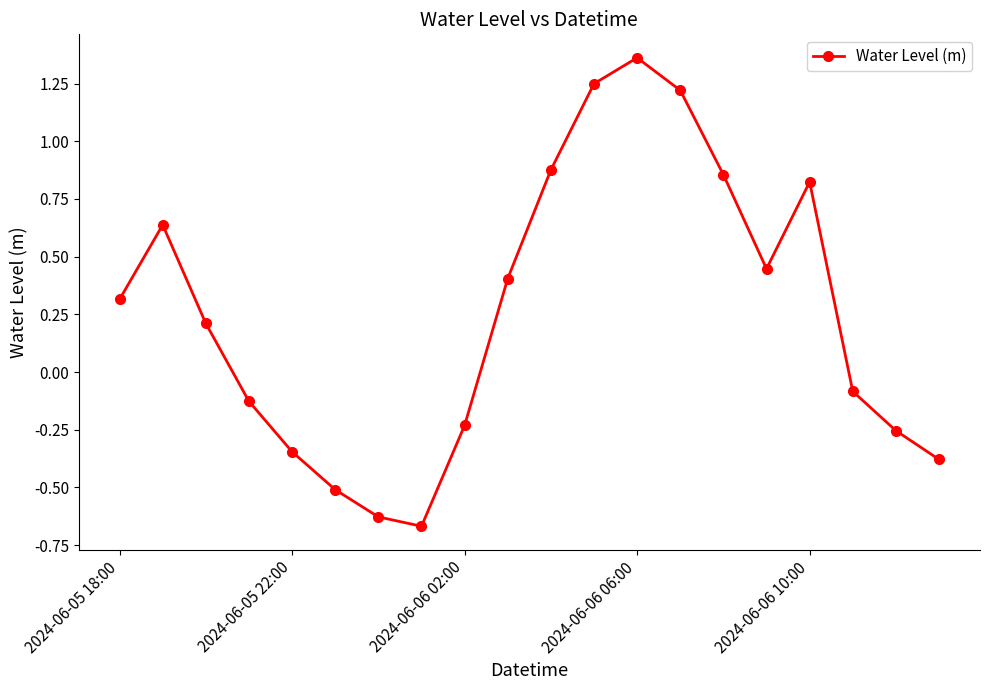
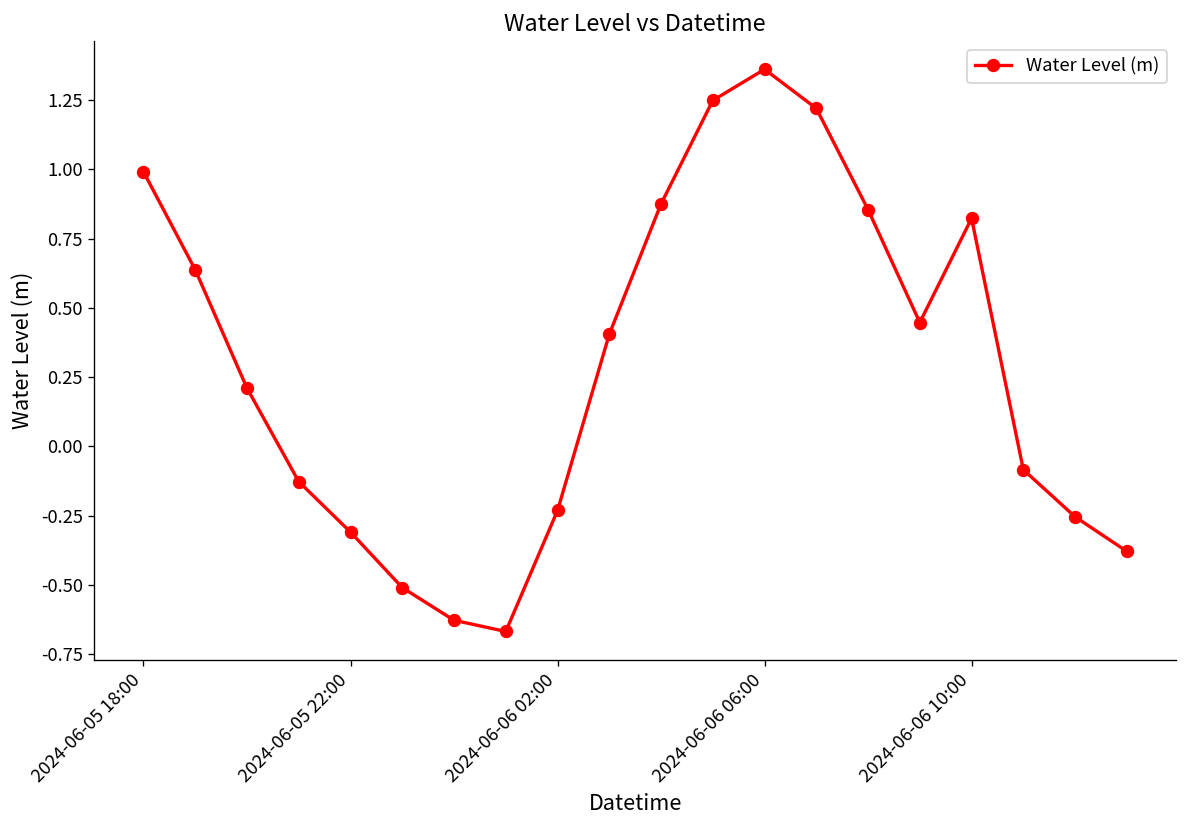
2024-06-05 18:00: 0.31 -> 0.99
2024-06-05 22:00: -0.35 -> -0.31
